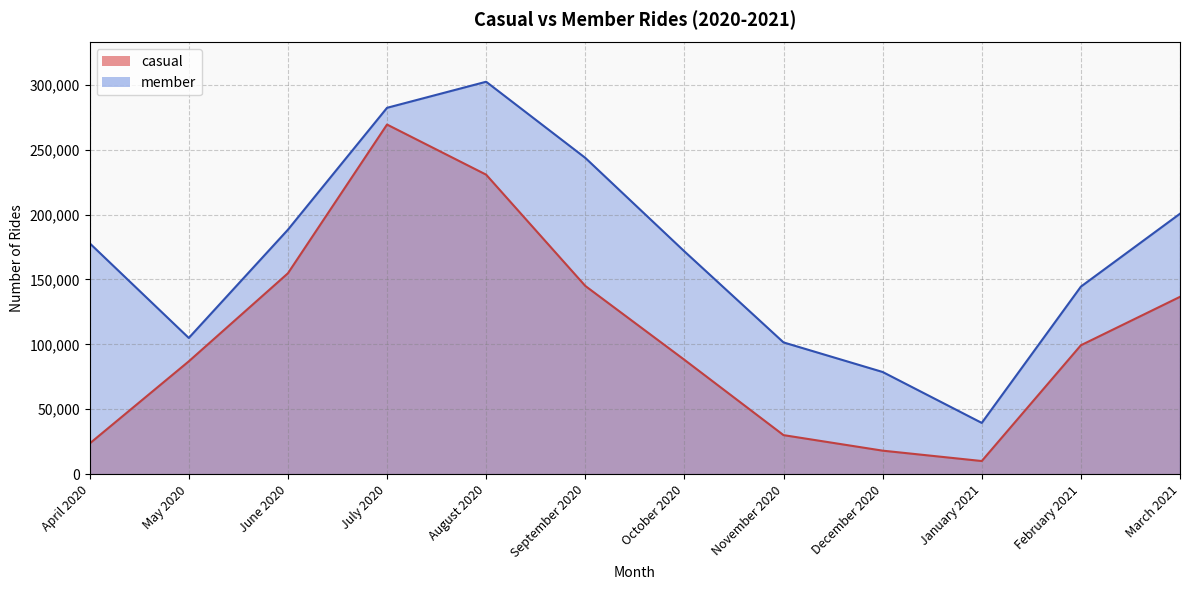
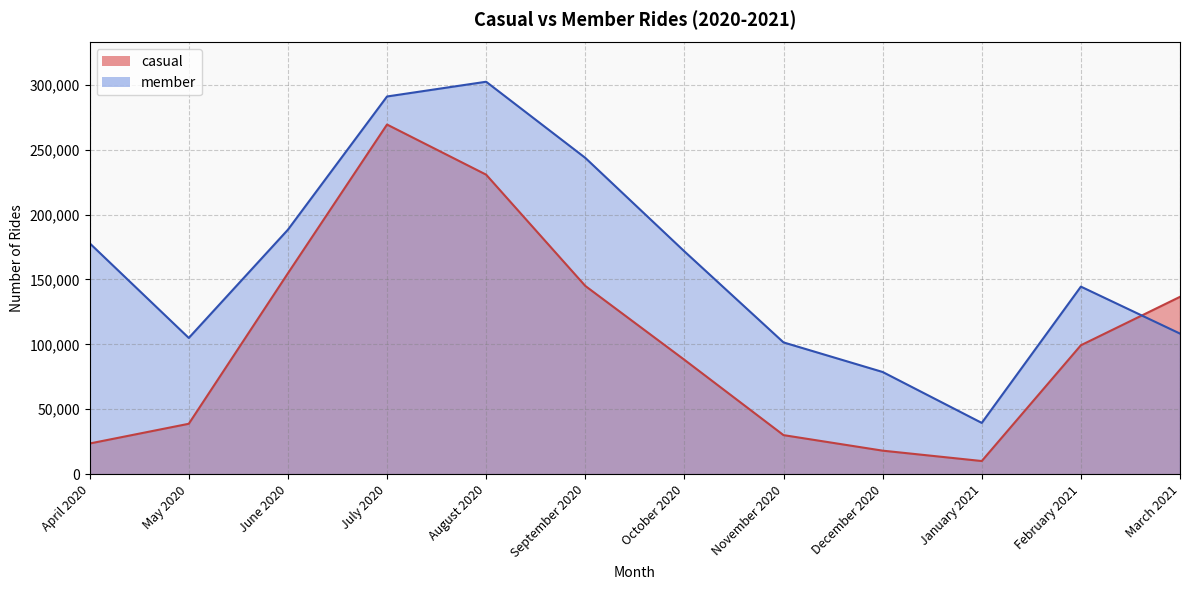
casual, May 2020: 87,000 -> 39,000
member, July 2020: 282,000 -> 291,000
member, March 2021: 201,000 -> 108,000
